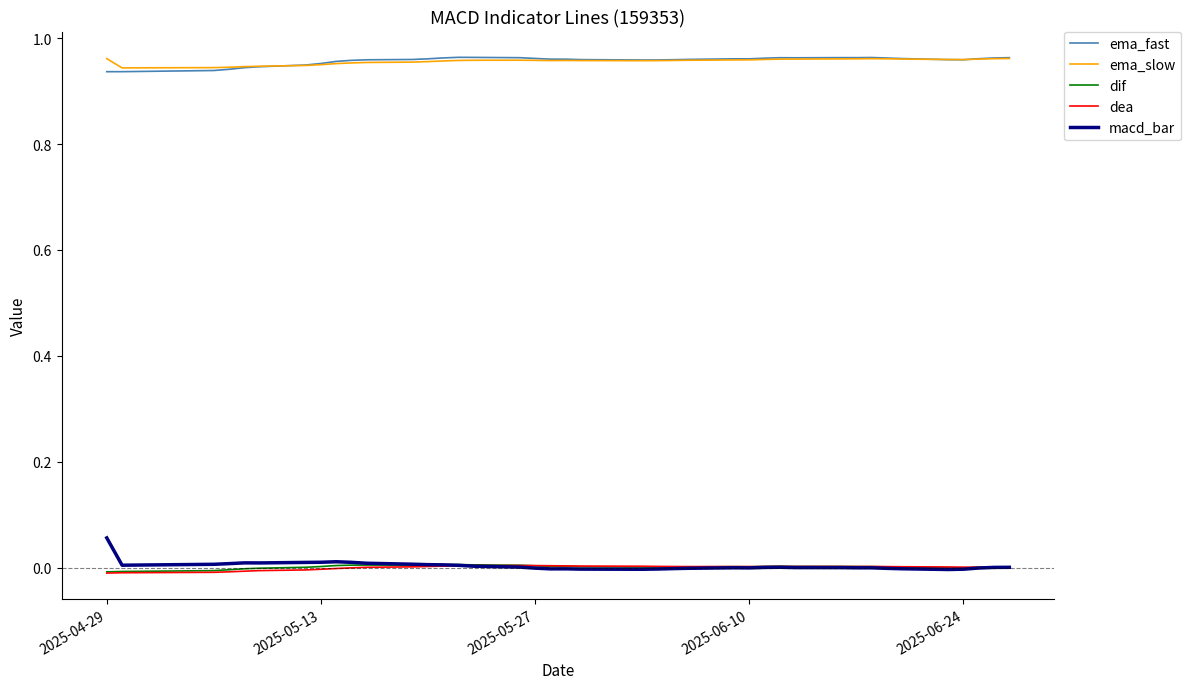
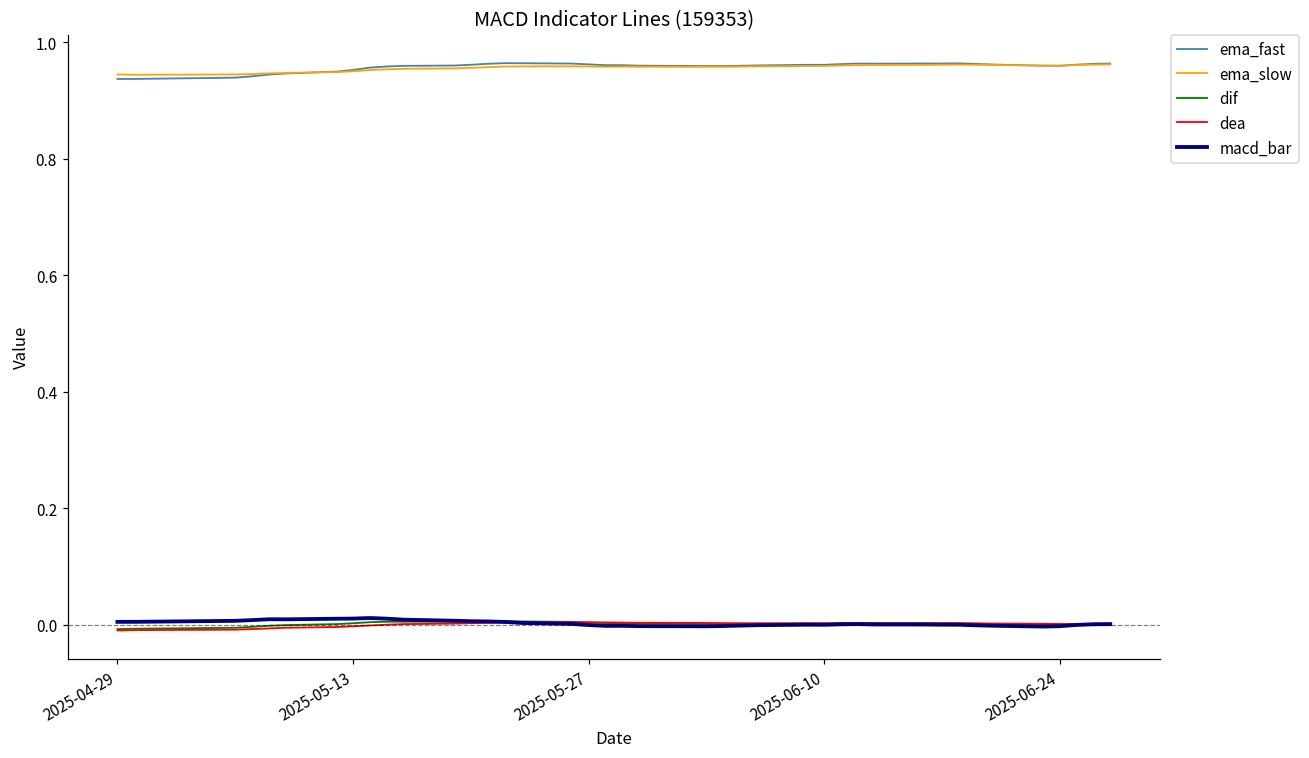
ema_slow, 2025-04-29: 0.96 -> 0.94
macd_bar, 2025-04-29: 0.06 -> 0.00
